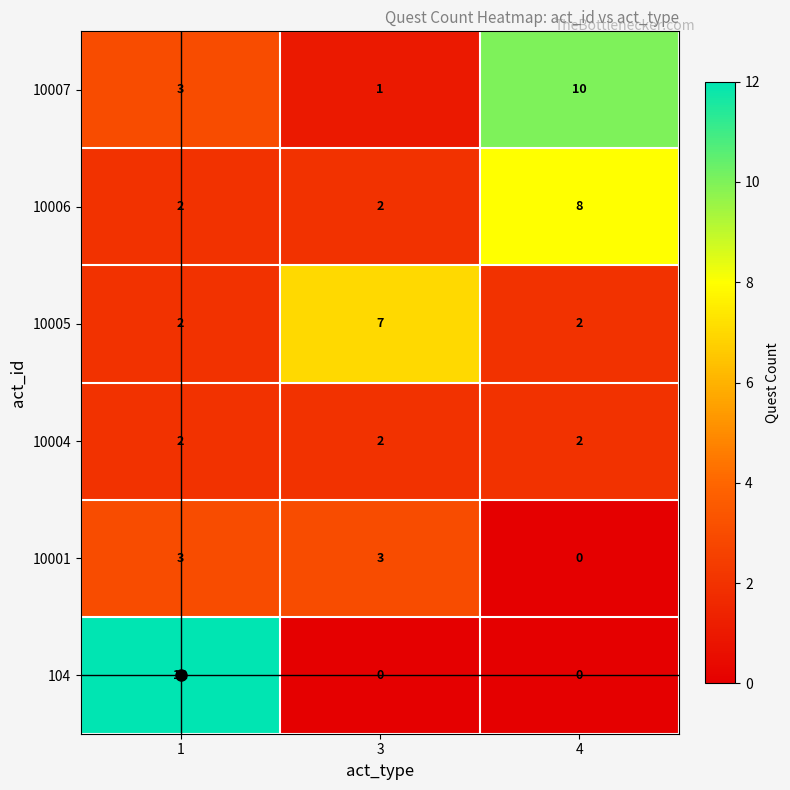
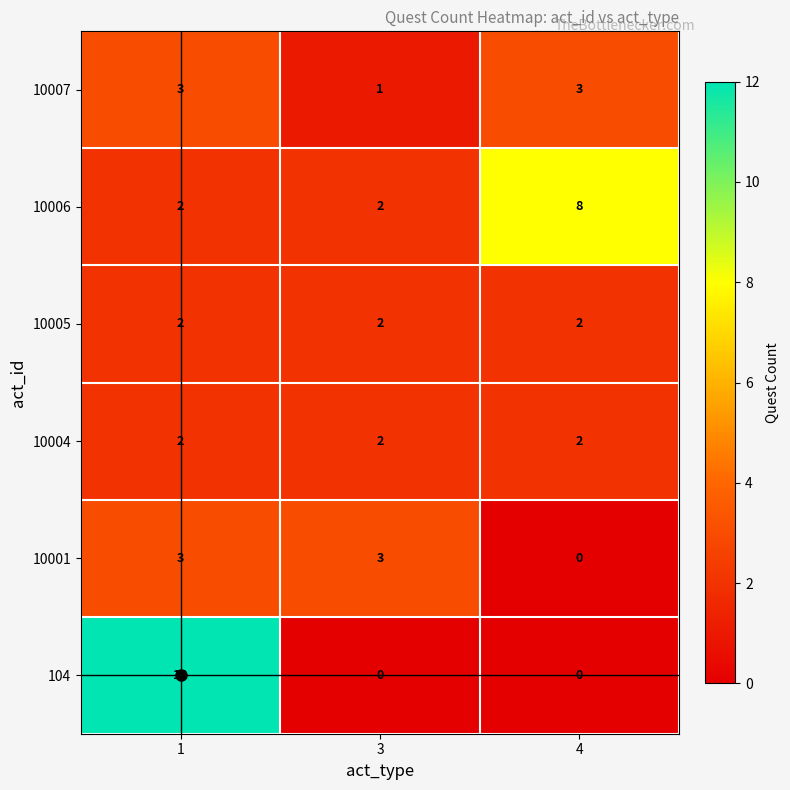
10007, 4: 10 -> 3
10005, 3: 7 -> 2
